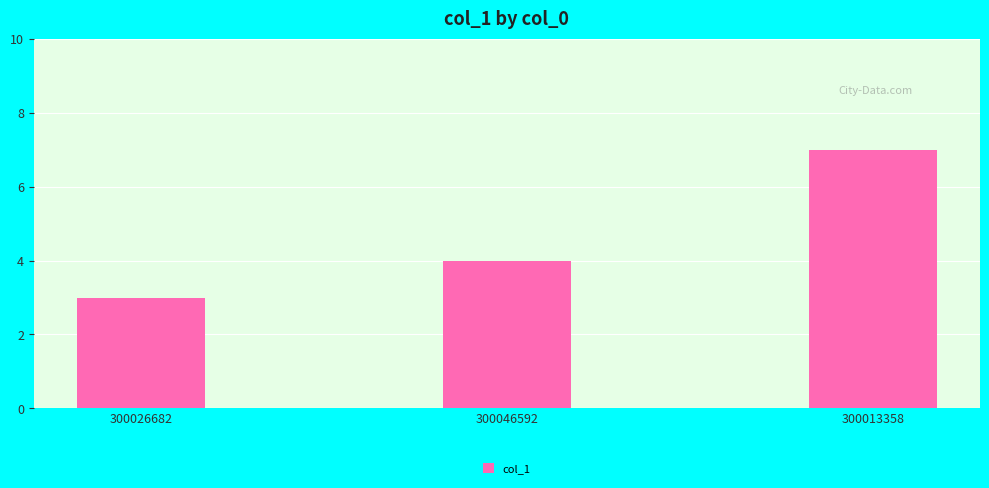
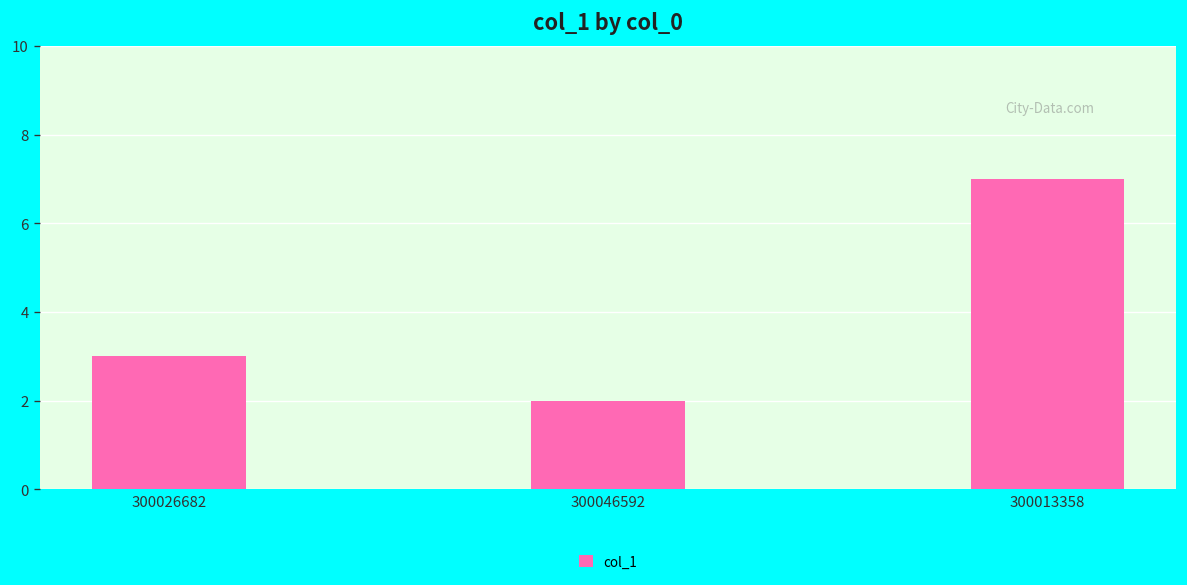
300046592: 4 -> 2
